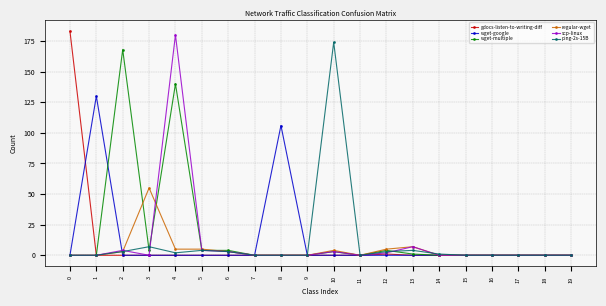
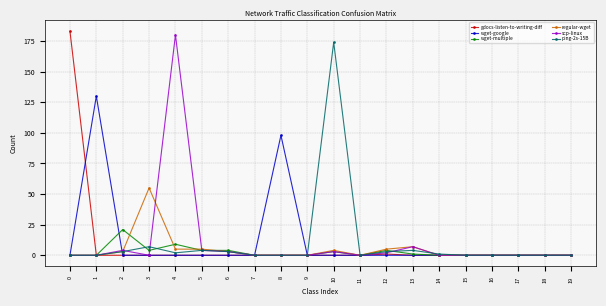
wget-multiple, 2: 168 -> 21
wget-multiple, 4: 140 -> 9
wget-google, 8: 106 -> 98
